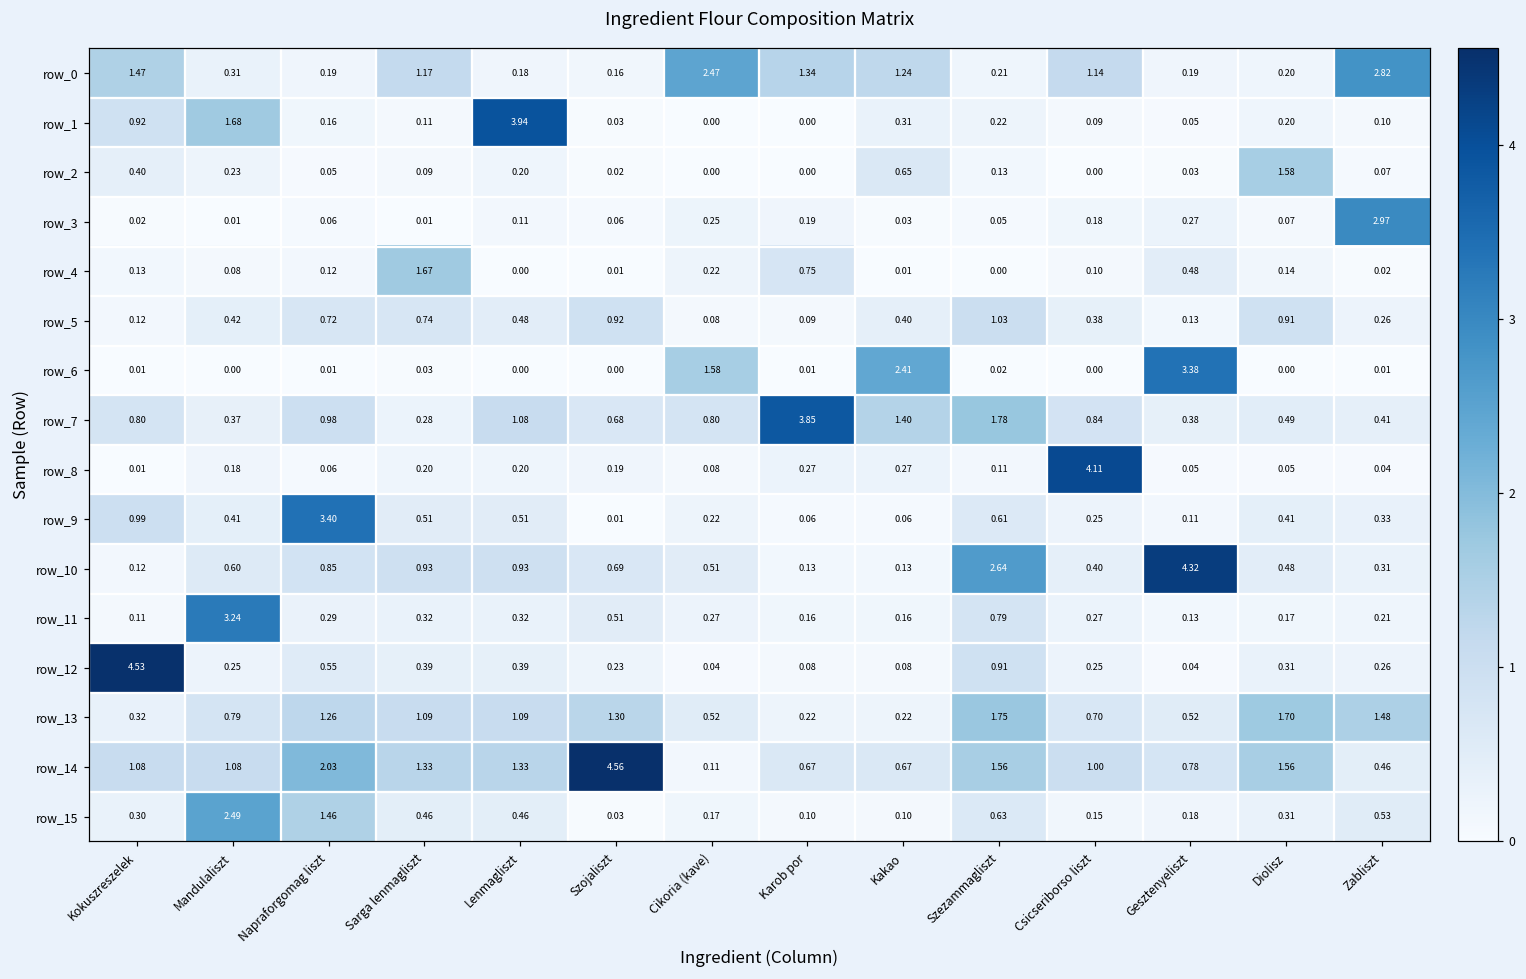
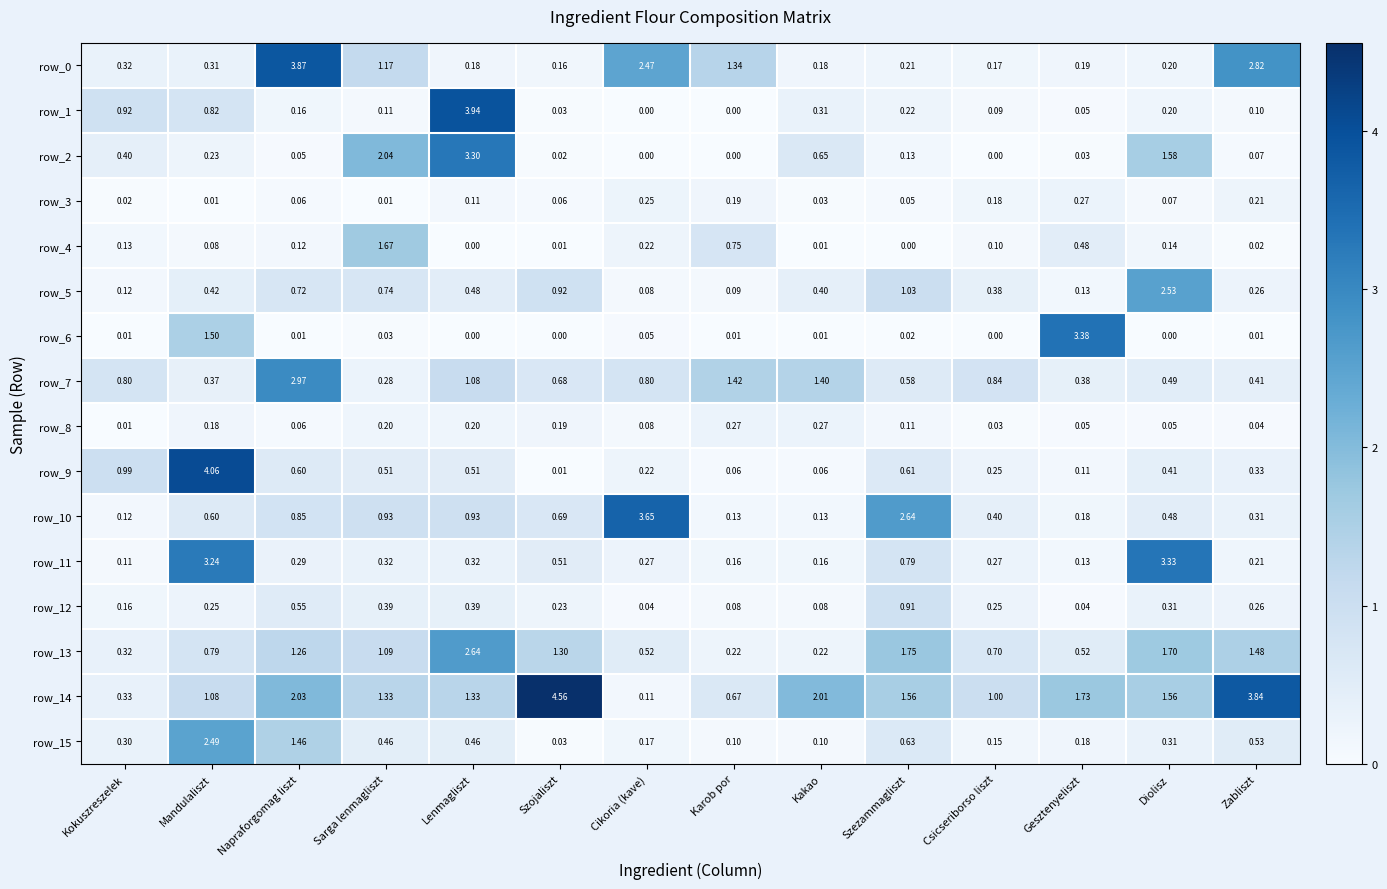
row_0, Kokuszreszelek: 1.47 -> 0.32
row_0, Napraforgomag liszt: 0.19 -> 3.87
row_0, Kakao: 1.24 -> 0.18
row_0, Csicseriborso liszt: 1.14 -> 0.17
row_1, Mandulaliszt: 1.68 -> 0.82
row_2, Sarga lenmagliszt: 0.09 -> 2.04
row_2, Lenmagliszt: 0.20 -> 3.30
row_3, Zabliszt: 2.97 -> 0.21
row_5, Diolisz: 0.91 -> 2.53
row_6, Mandulaliszt: 0.00 -> 1.50
row_6, Cikoria (kave): 1.58 -> 0.05
row_6, Kakao: 2.41 -> 0.01
row_7, Napraforgomag liszt: 0.98 -> 2.97
row_7, Karob por: 3.85 -> 1.42
row_7, Szezammagliszt: 1.78 -> 0.58
row_8, Csicseriborso liszt: 4.11 -> 0.03
row_9, Mandulaliszt: 0.41 -> 4.06
row_9, Napraforgomag liszt: 3.40 -> 0.60
row_10, Cikoria (kave): 0.51 -> 3.65
row_10, Gesztenyeliszt: 4.32 -> 0.18
row_11, Diolisz: 0.17 -> 3.33
row_12, Kokuszreszelek: 4.53 -> 0.16
row_13, Lenmagliszt: 1.09 -> 2.64
row_14, Kokuszreszelek: 1.08 -> 0.33
row_14, Kakao: 0.67 -> 2.01
row_14, Gesztenyeliszt: 0.78 -> 1.73
row_14, Zabliszt: 0.46 -> 3.84
